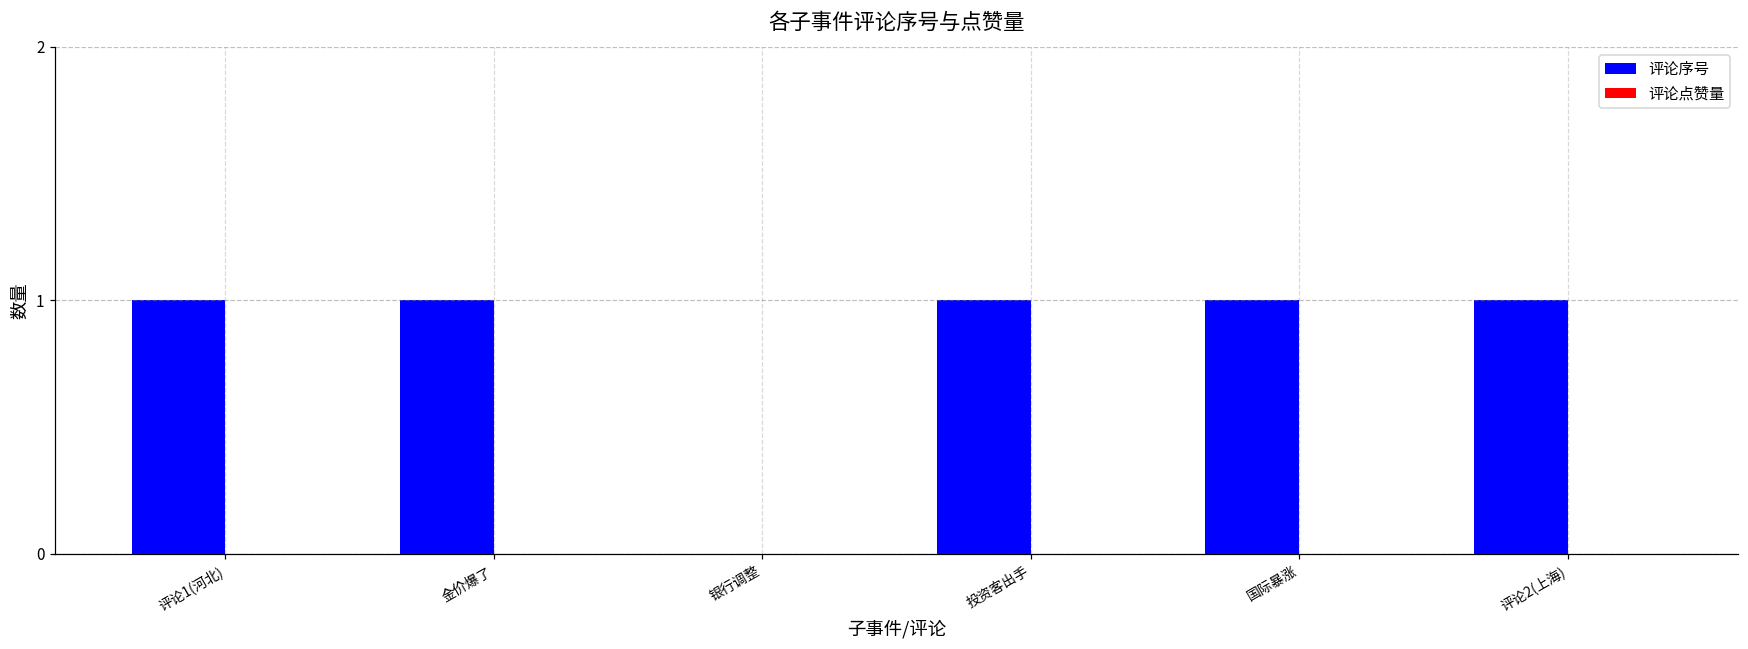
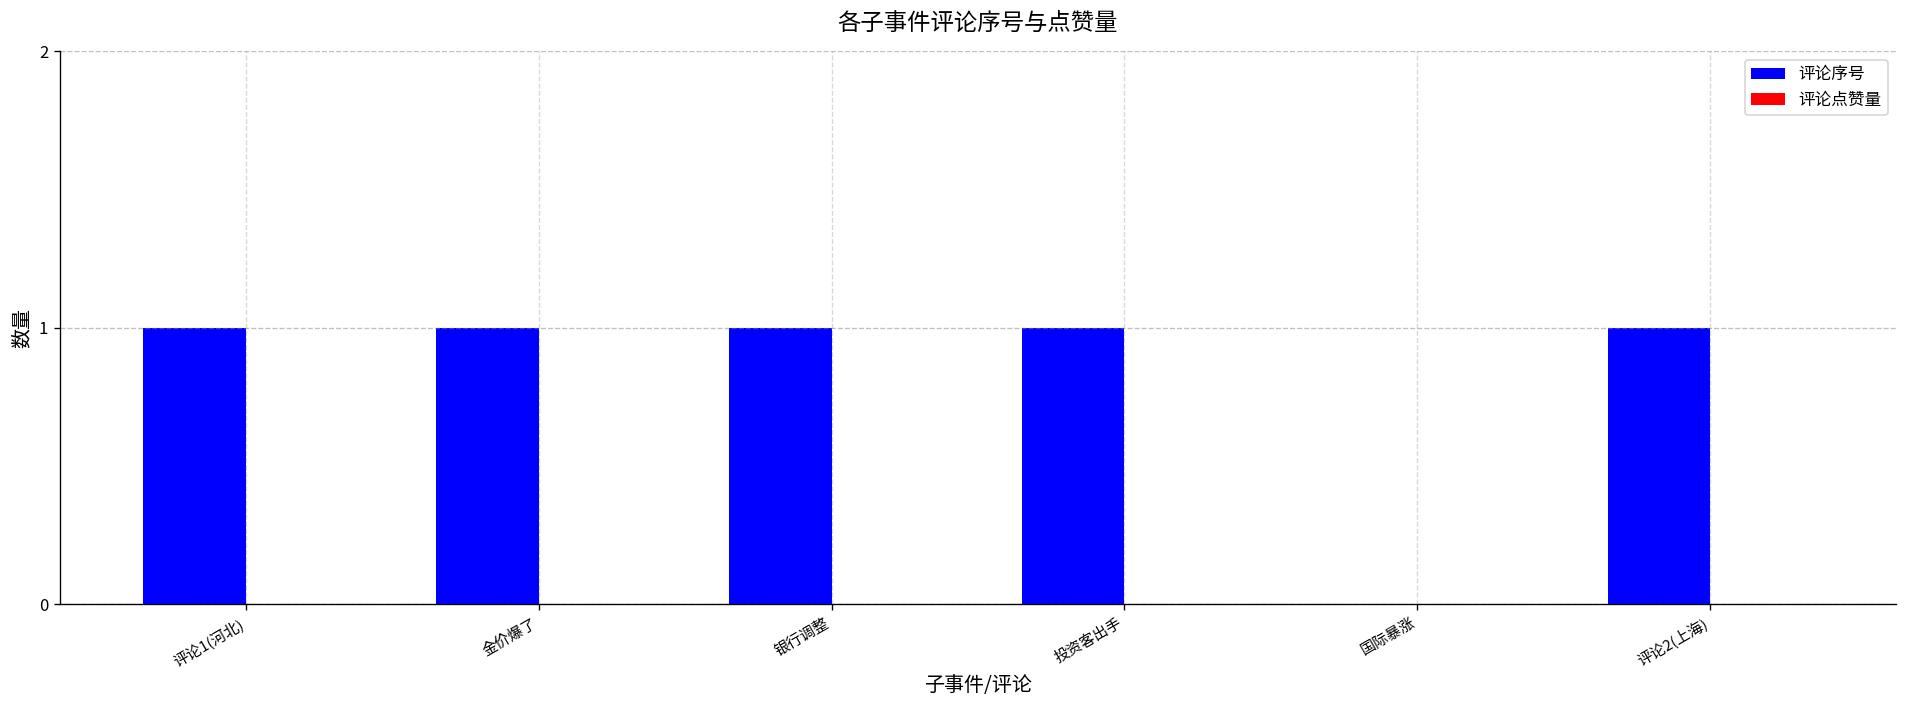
评论序号, 银行调整: 0 -> 1
评论序号, 国际暴涨: 1 -> 0
